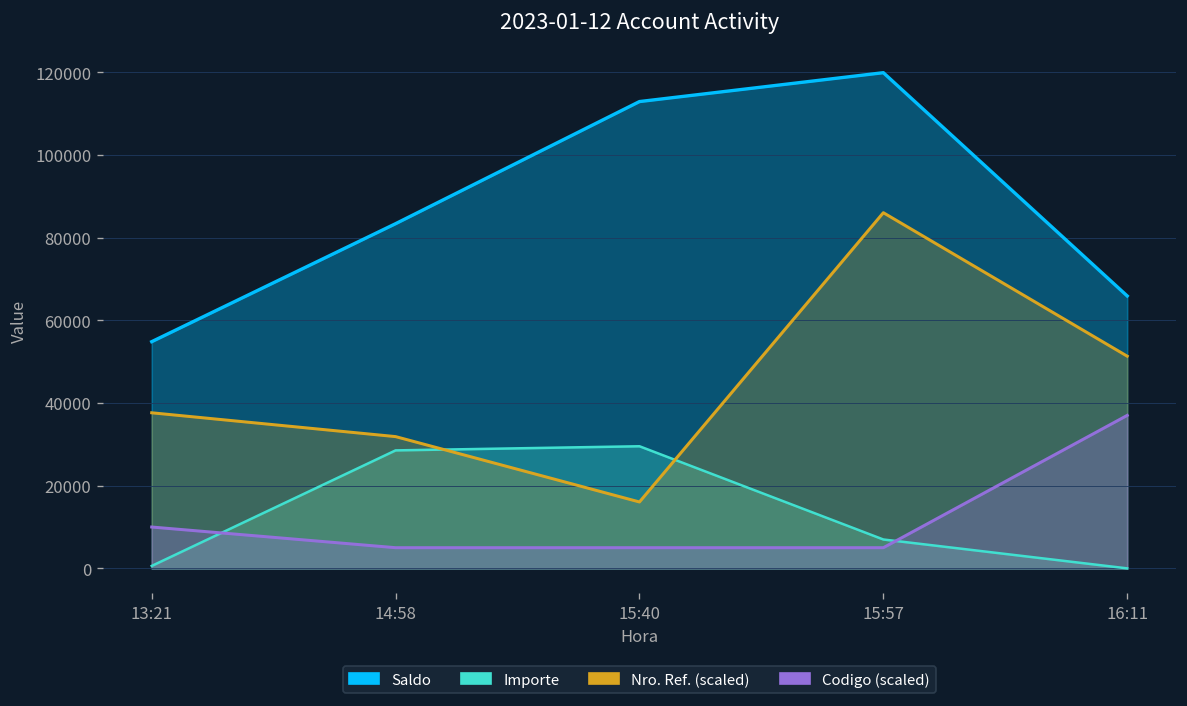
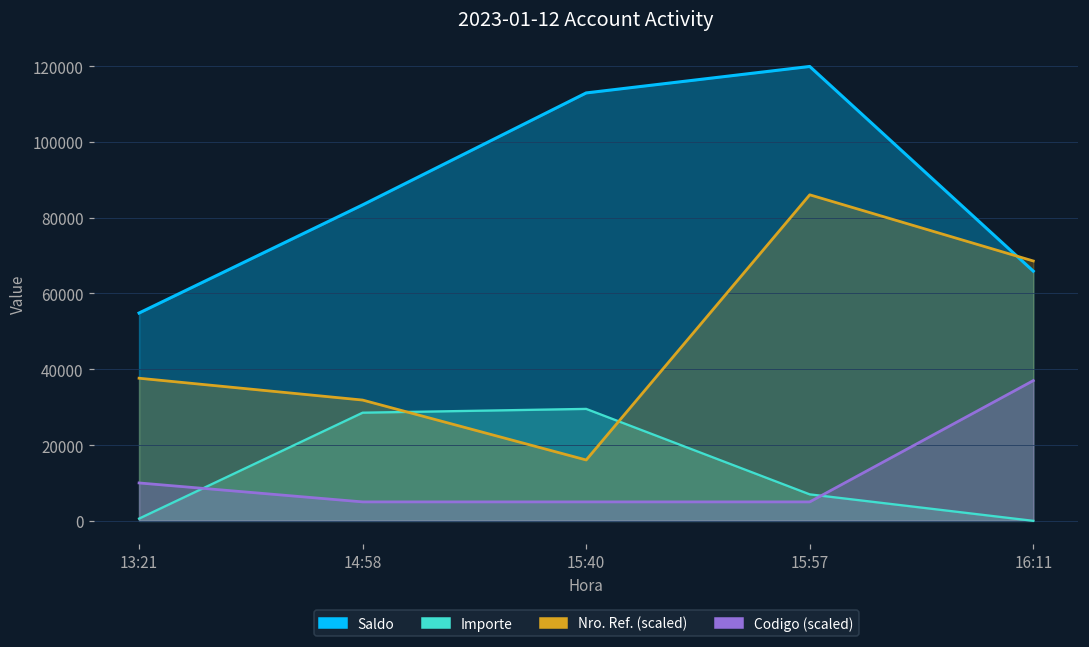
Nro. Ref. (scaled), 16:11: 51000 -> 69000
